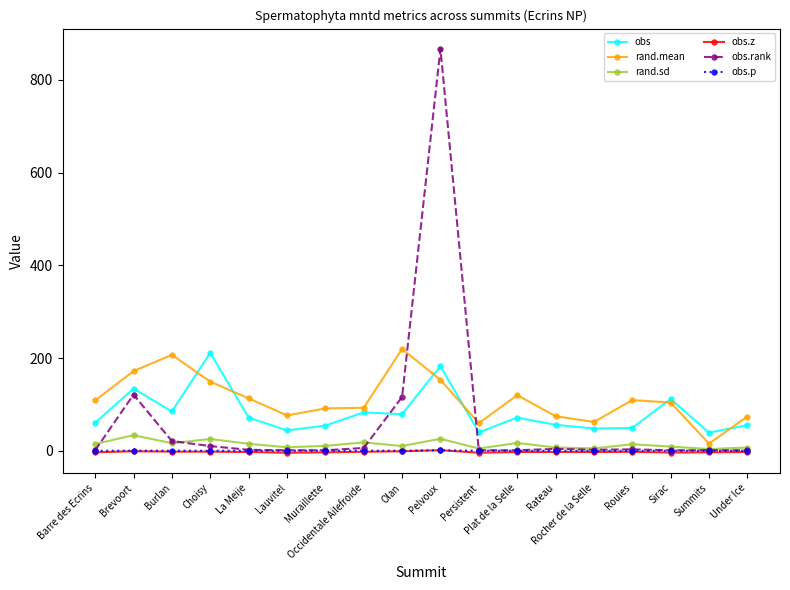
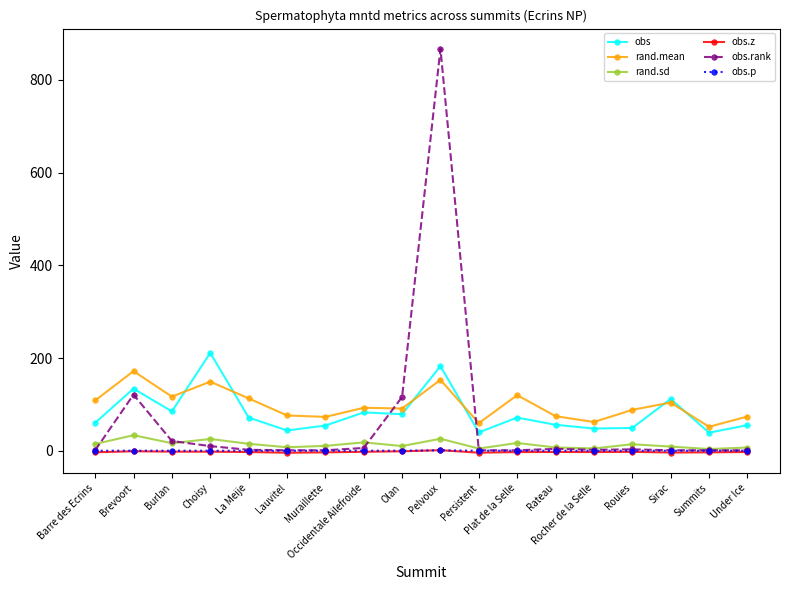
rand.mean, Burlan: 210 -> 120
rand.mean, Muraillette: 90 -> 70
rand.mean, Olan: 220 -> 90
rand.mean, Rouies: 110 -> 90
rand.mean, Summits: 20 -> 50
